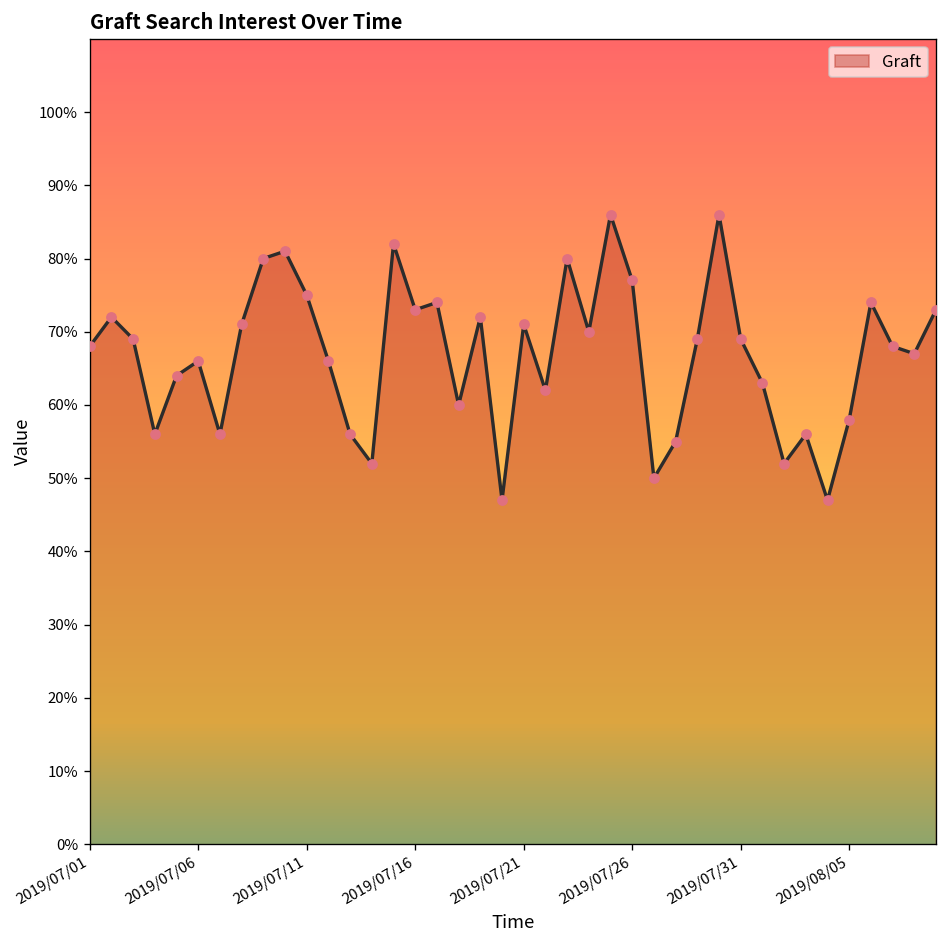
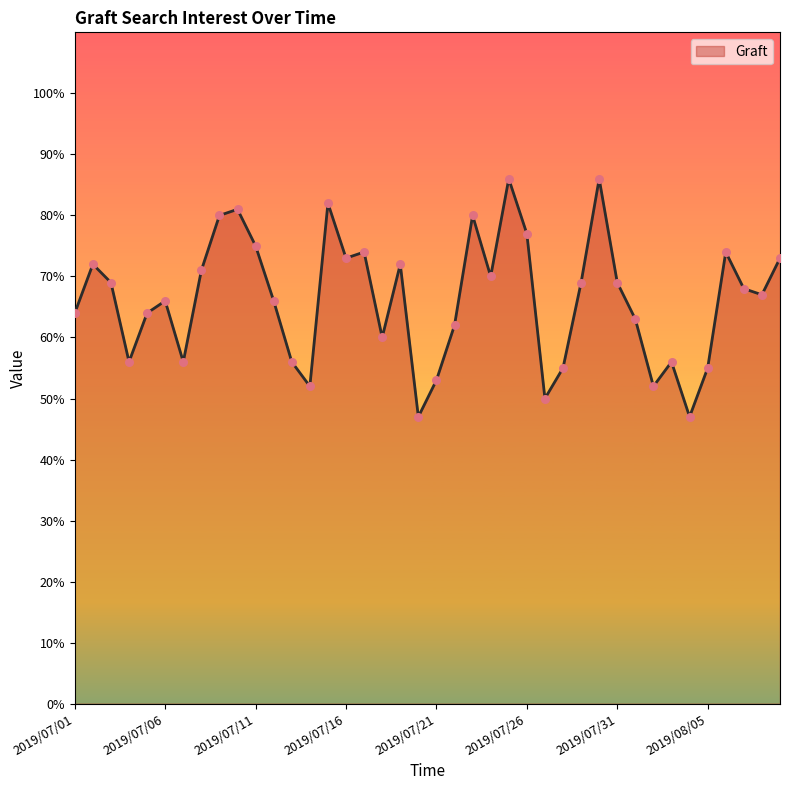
2019/07/01: 68% -> 64%
2019/07/21: 71% -> 53%
2019/08/05: 58% -> 55%
